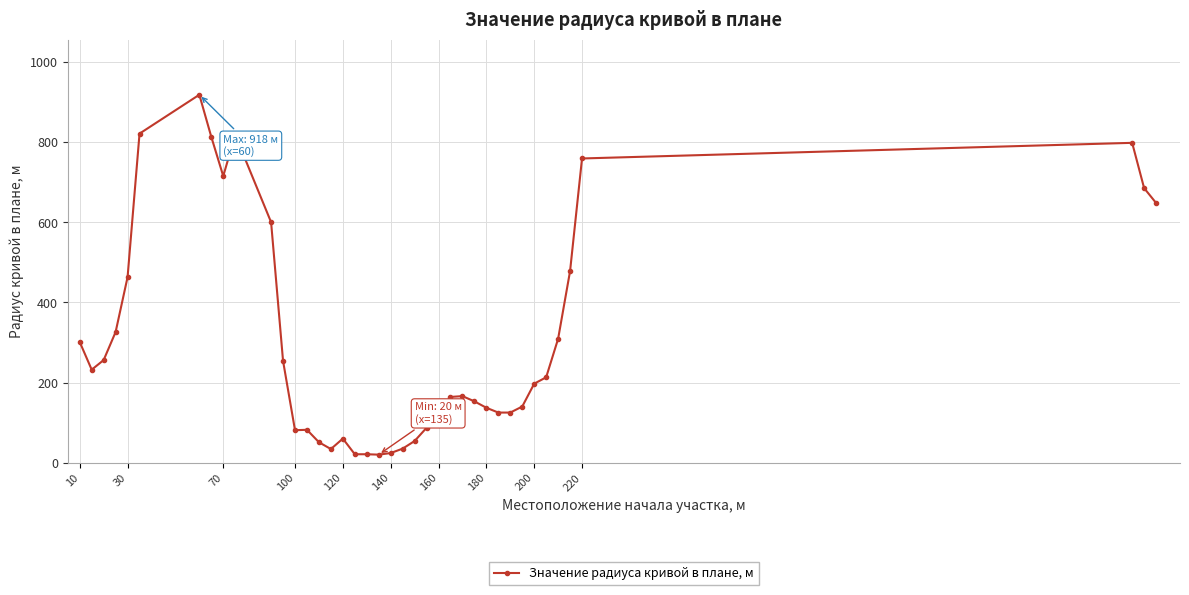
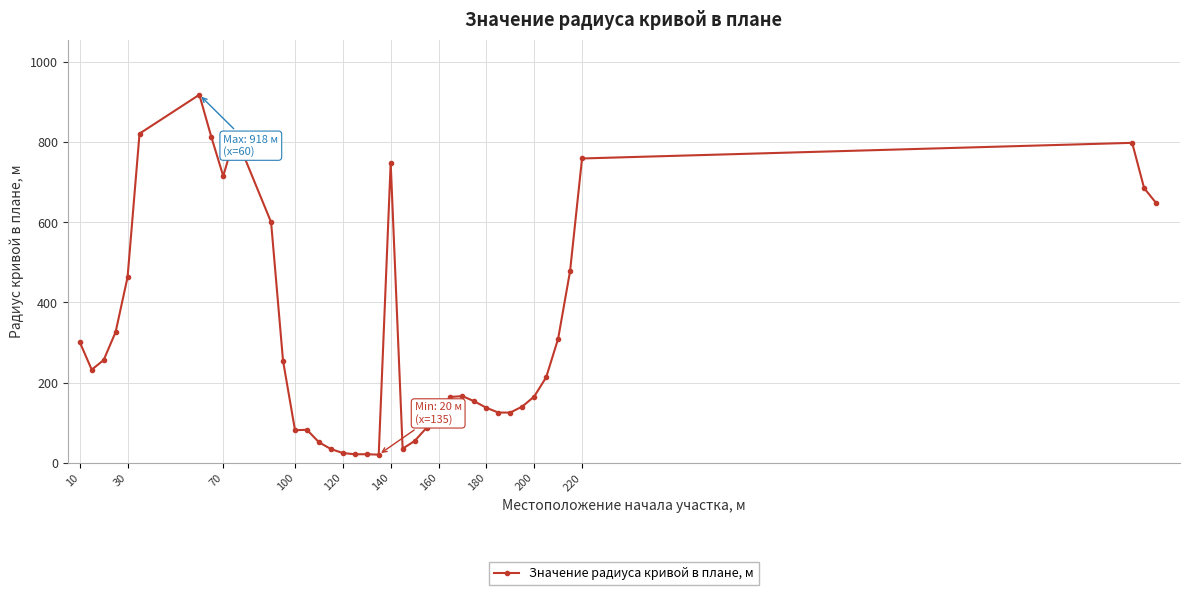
120: 60 -> 20
140: 20 -> 750
200: 200 -> 170
